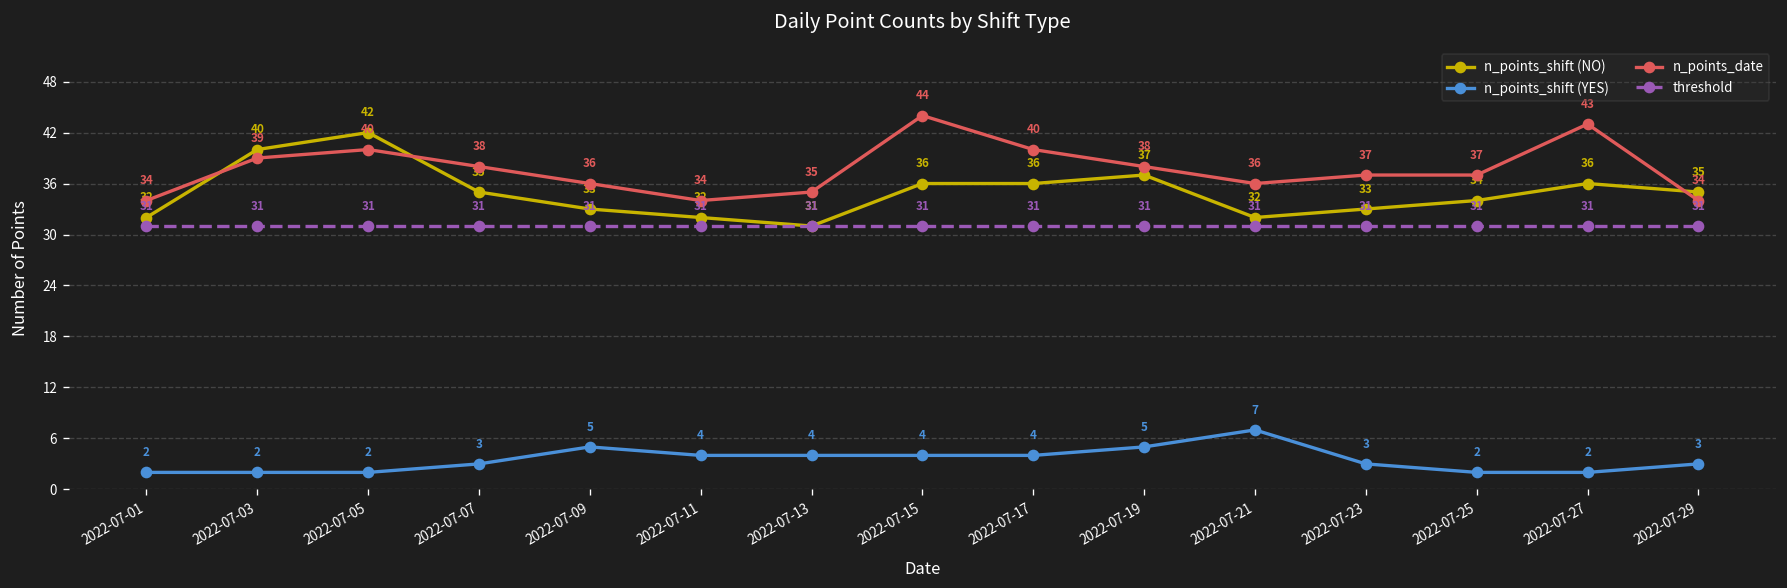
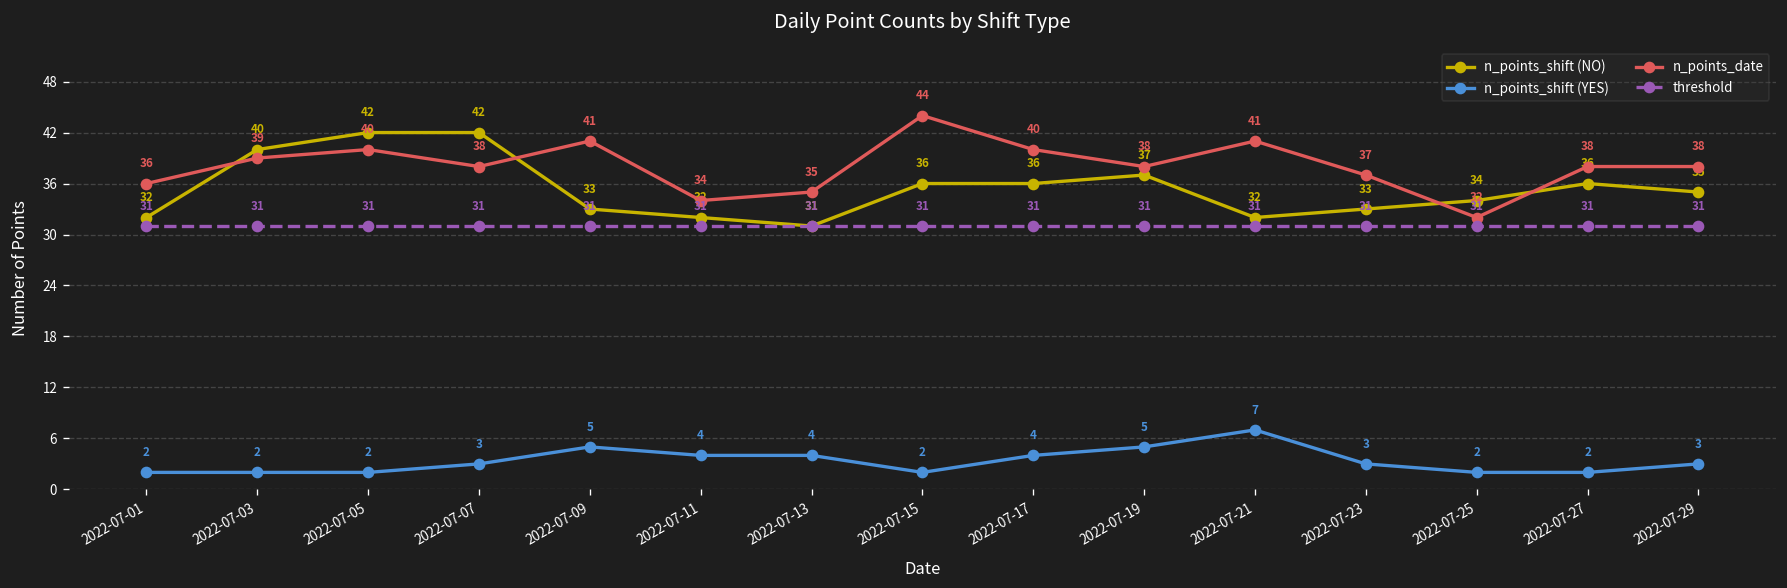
n_points_date, 2022-07-01: 34 -> 36
n_points_shift (NO), 2022-07-07: 35 -> 42
n_points_date, 2022-07-09: 36 -> 41
n_points_shift (YES), 2022-07-15: 4 -> 2
n_points_date, 2022-07-21: 36 -> 41
n_points_date, 2022-07-25: 37 -> 32
n_points_date, 2022-07-27: 43 -> 38
n_points_date, 2022-07-29: 34 -> 38
